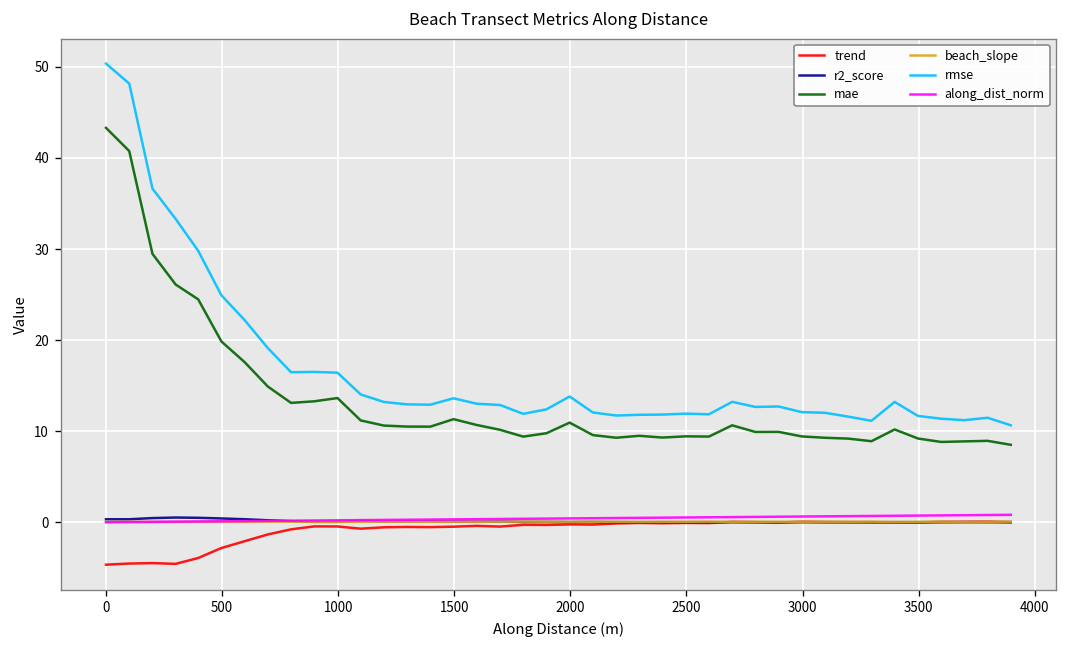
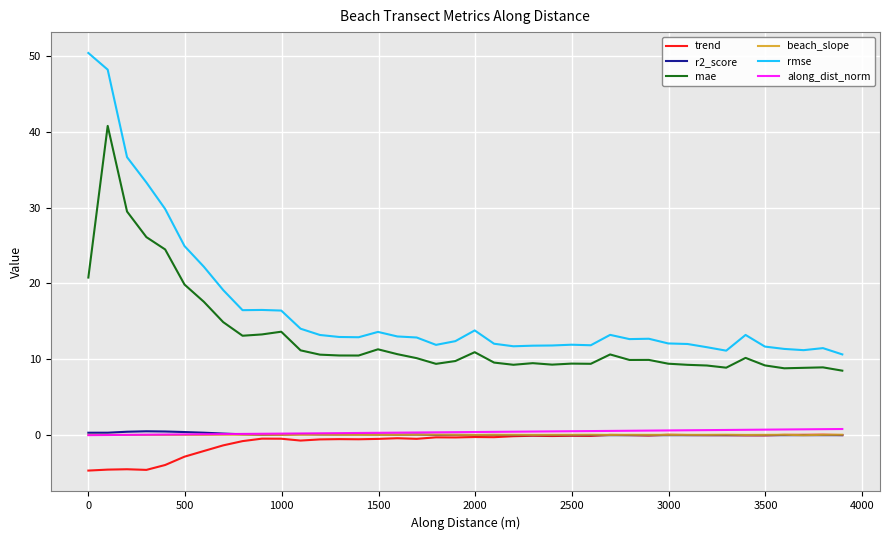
mae, 0: 43 -> 21
